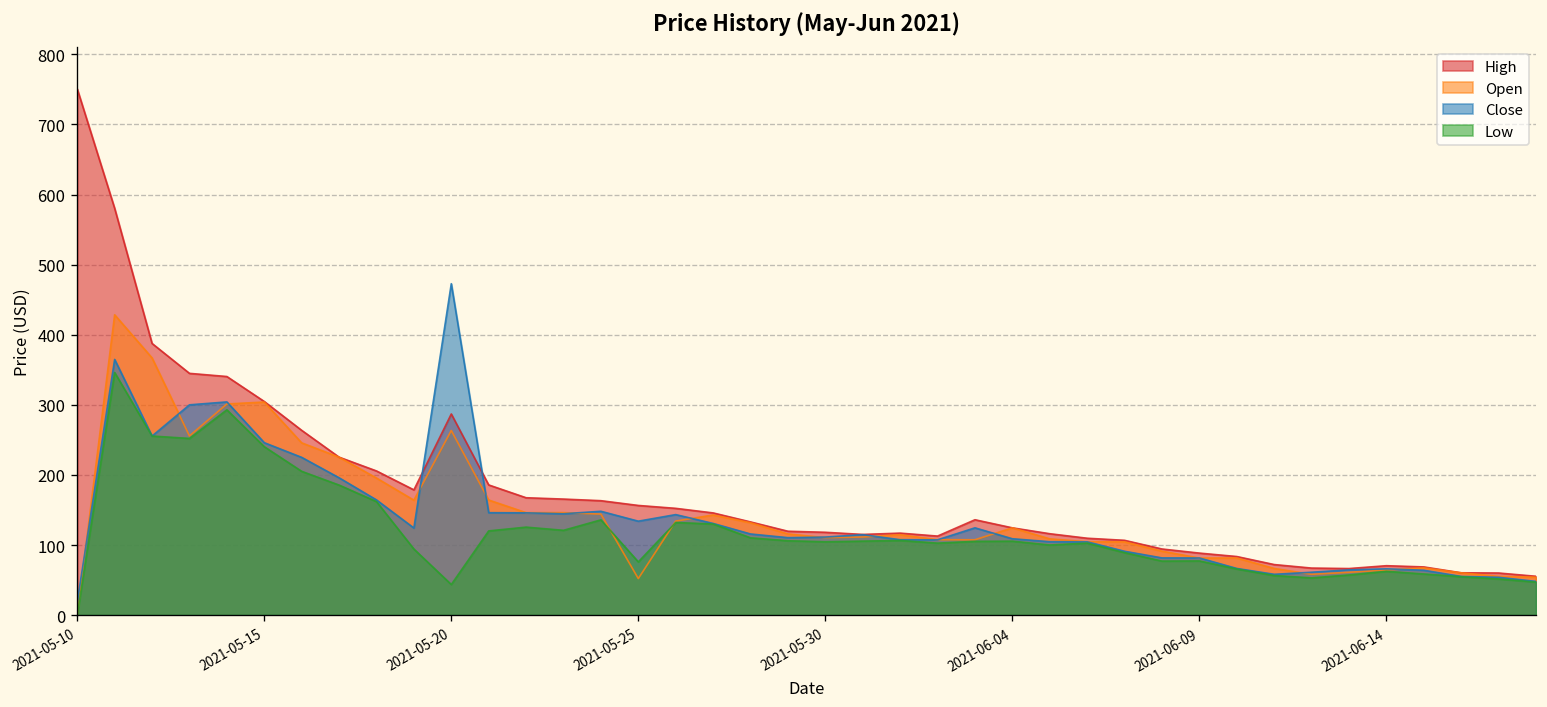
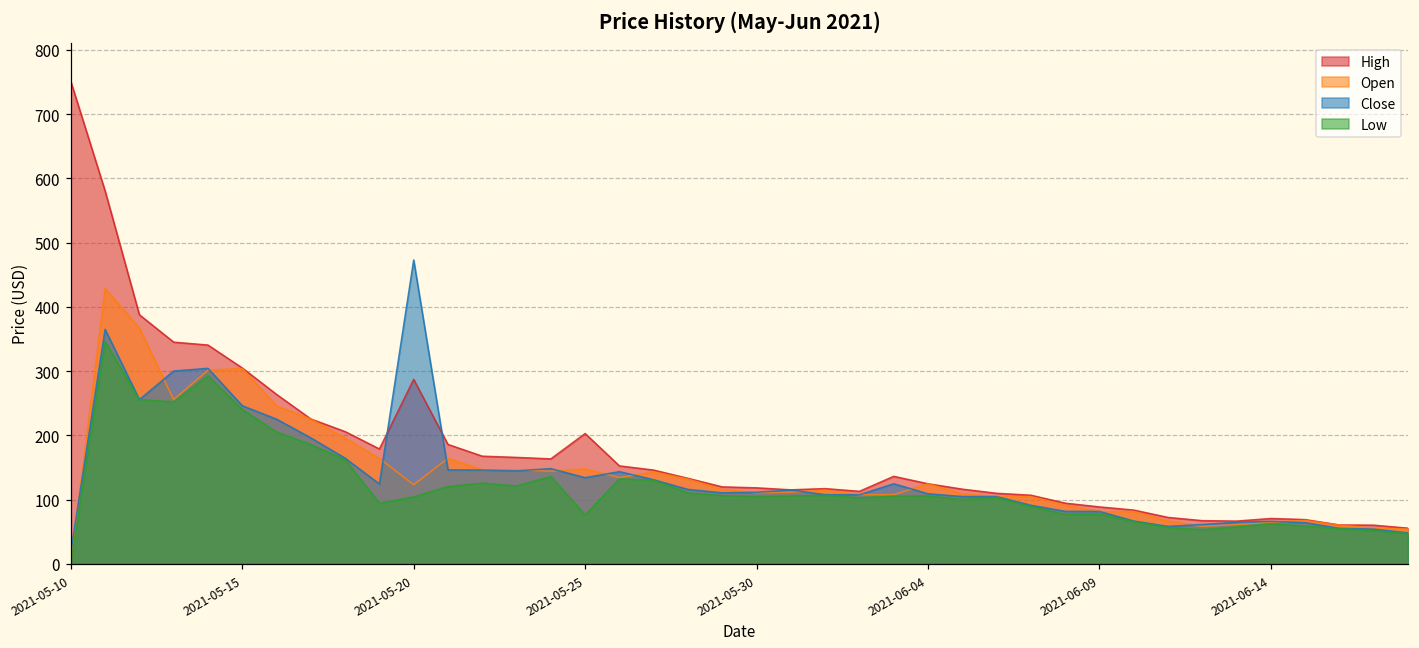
Open, 2021-05-20: 260 -> 120
Low, 2021-05-20: 40 -> 100
High, 2021-05-25: 160 -> 200
Open, 2021-05-25: 50 -> 150
